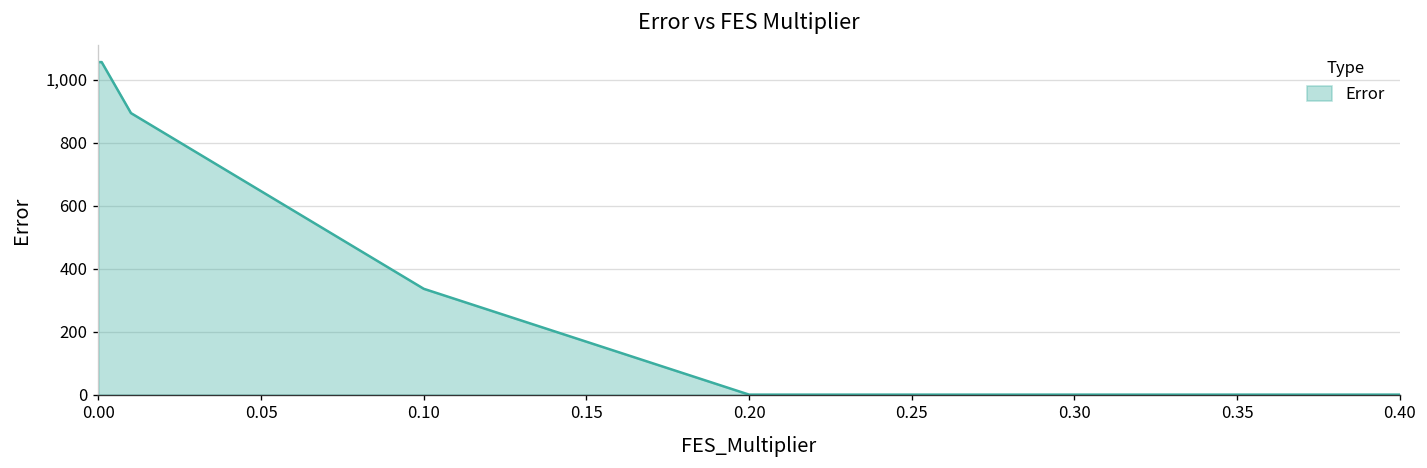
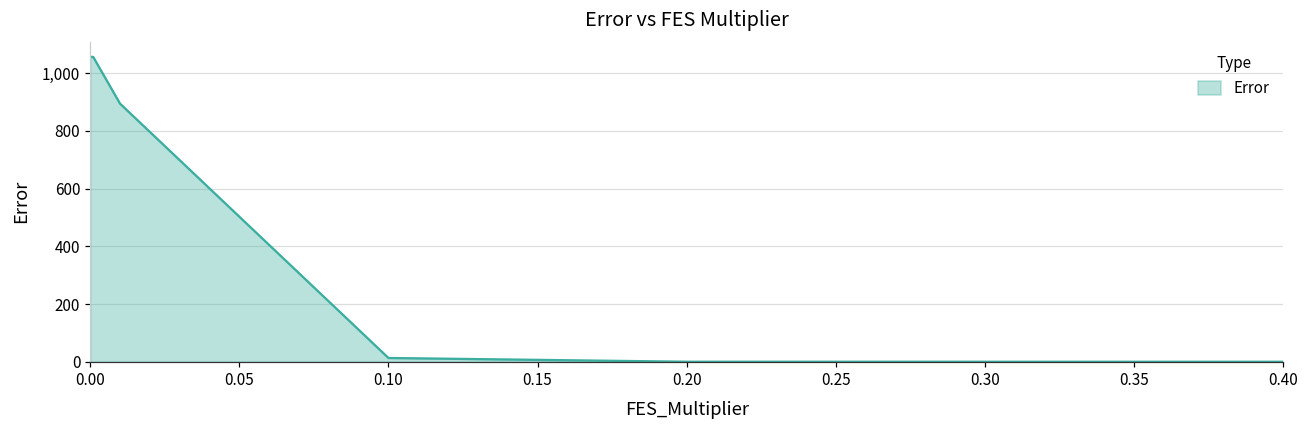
0.10: 340 -> 10
